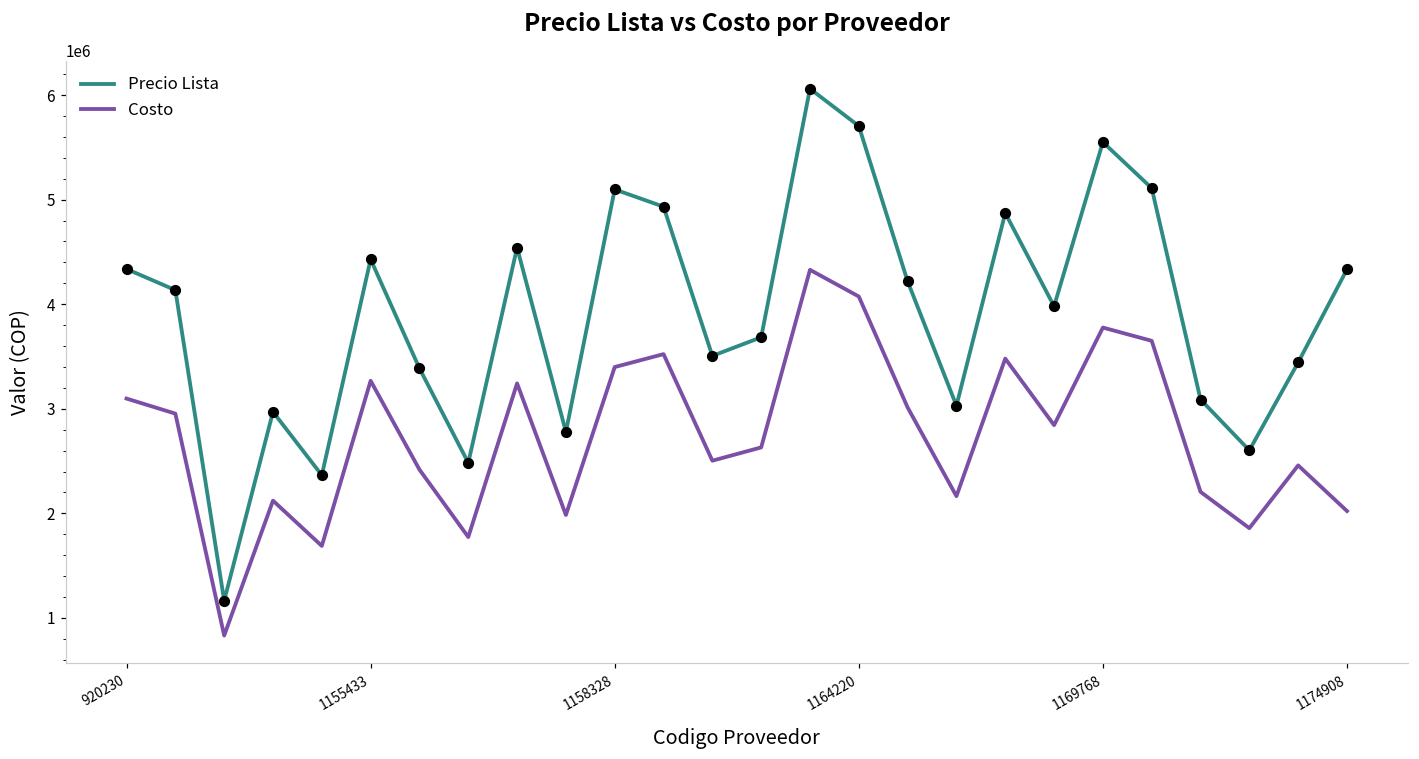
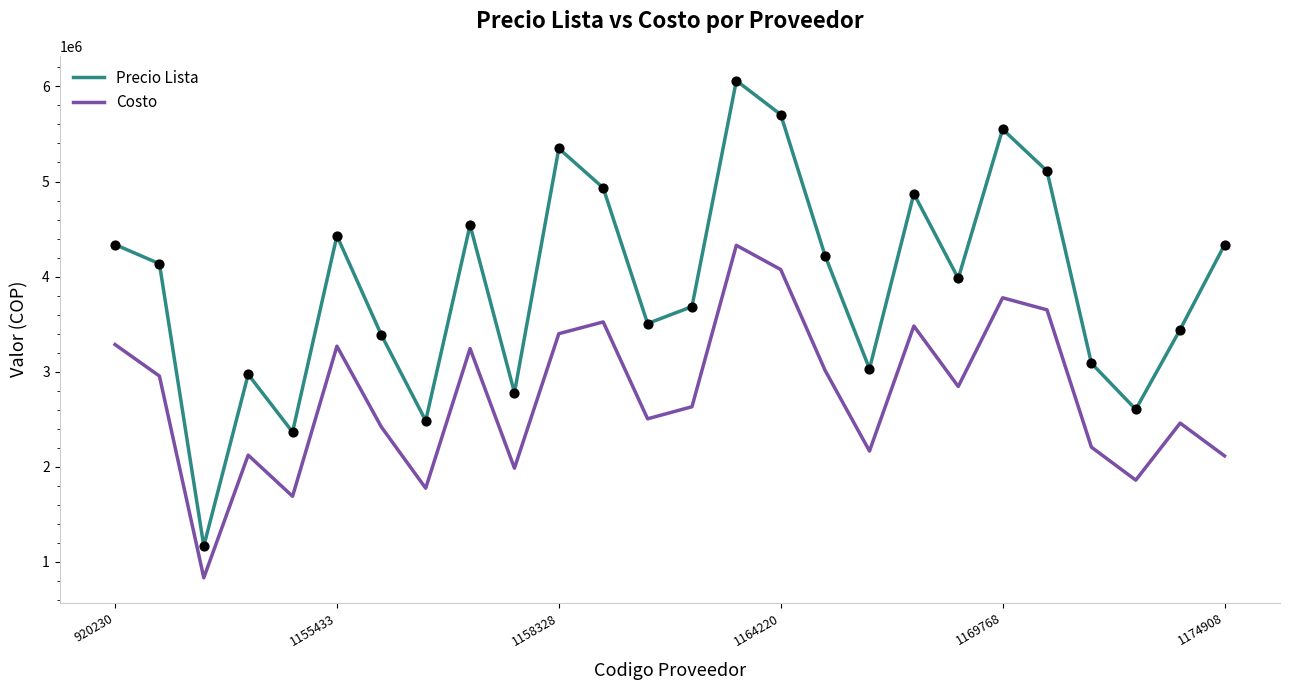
Costo, 920230: 3100000 -> 3300000
Precio Lista, 1158328: 5100000 -> 5300000
Costo, 1174908: 2000000 -> 2100000
